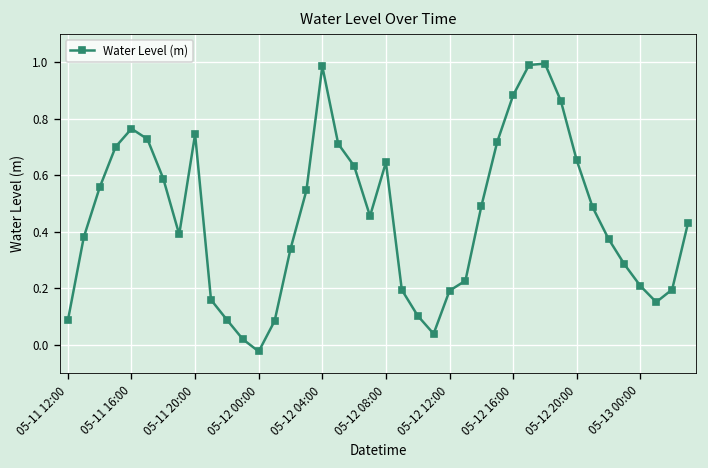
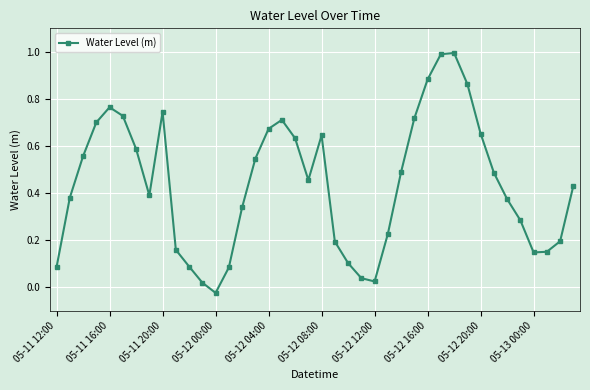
05-12 04:00: 0.99 -> 0.67
05-12 12:00: 0.19 -> 0.02
05-13 00:00: 0.21 -> 0.15
